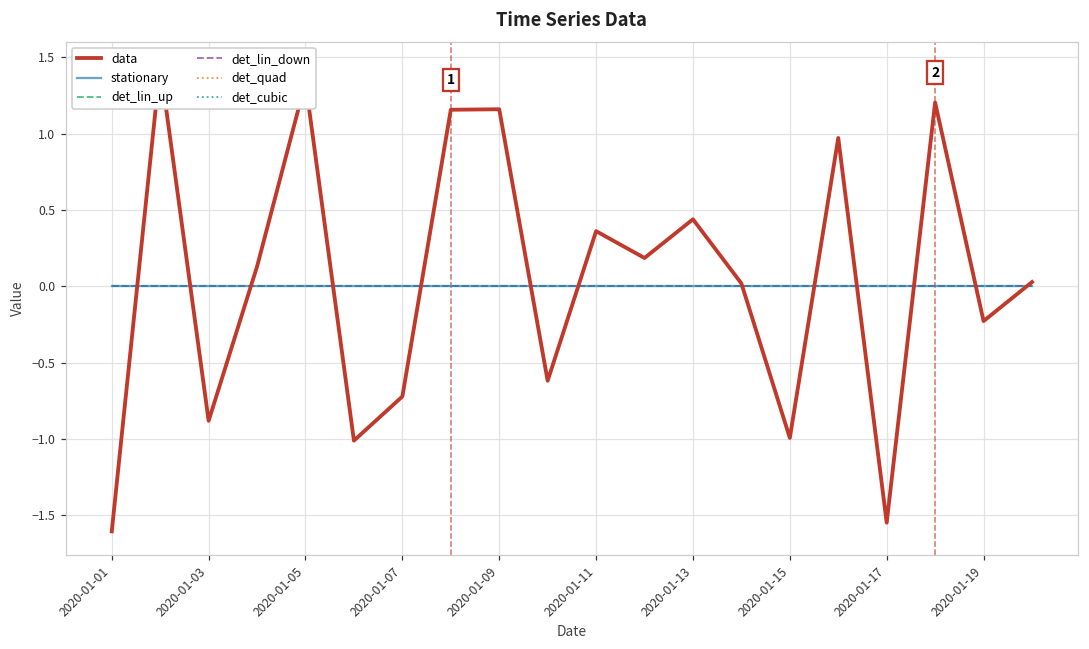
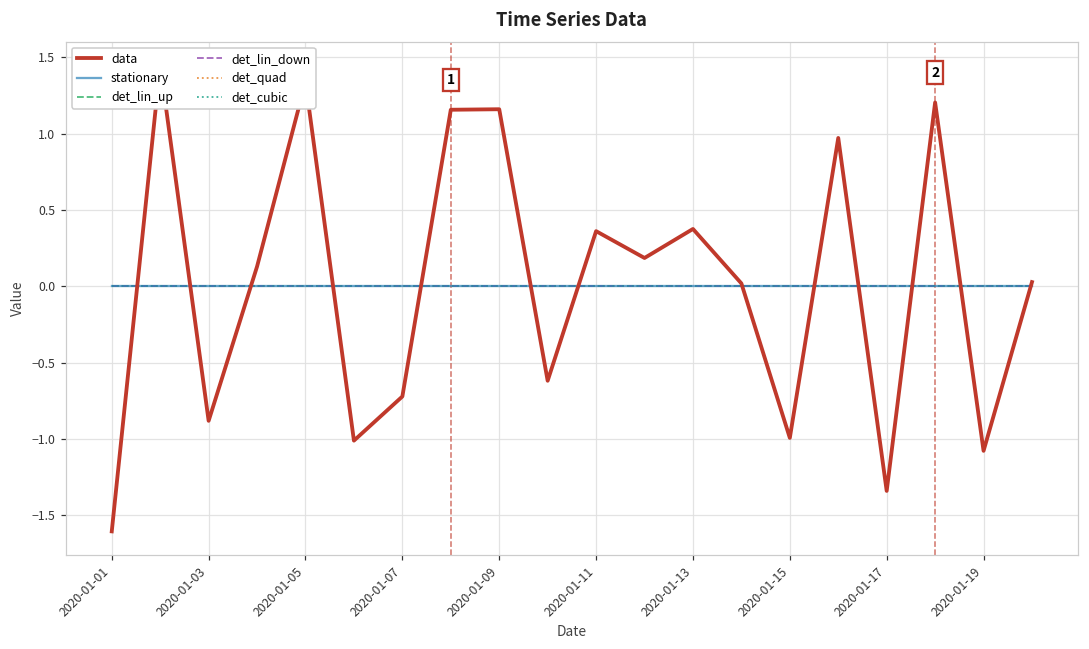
data, 2020-01-13: 0.44 -> 0.38
data, 2020-01-17: -1.55 -> -1.34
data, 2020-01-19: -0.23 -> -1.08
